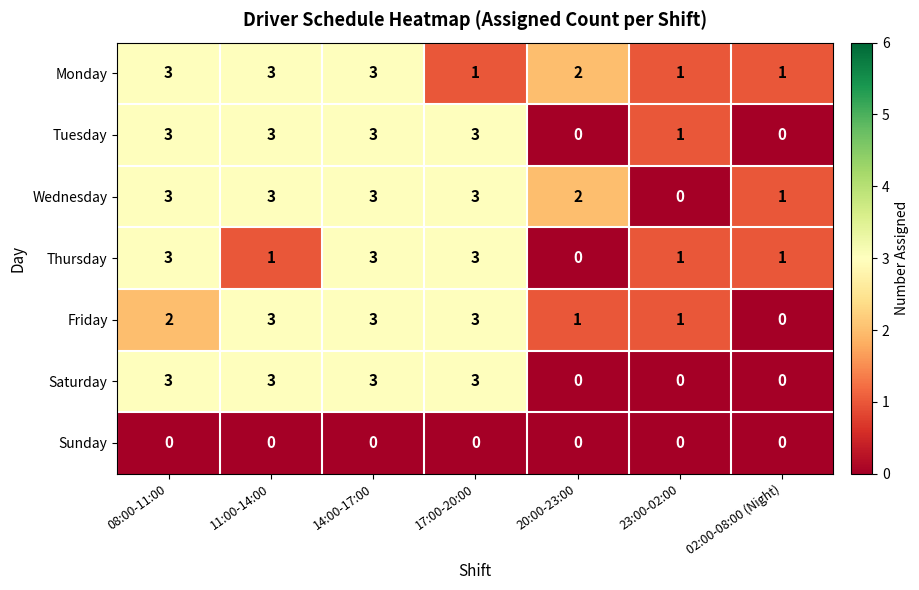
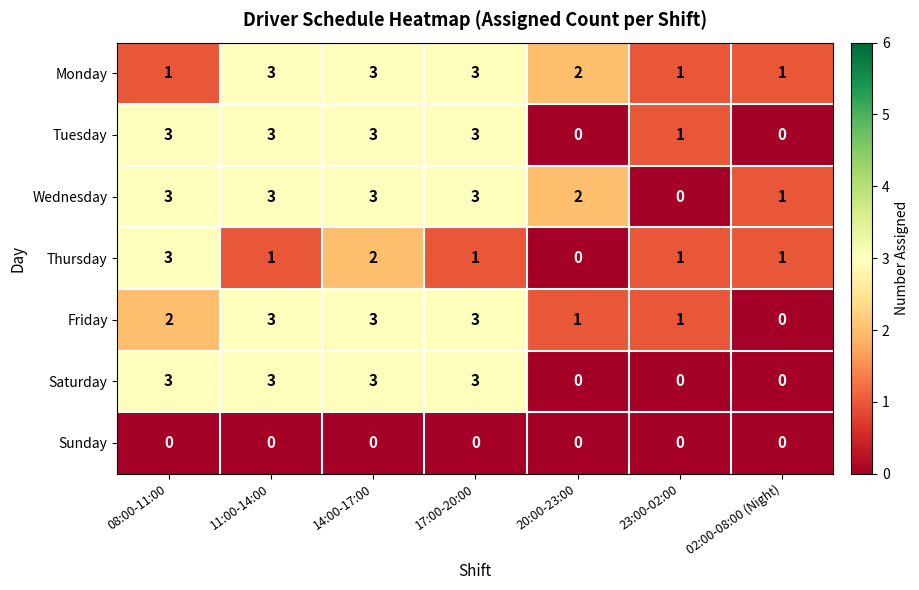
Monday, 08:00-11:00: 3 -> 1
Monday, 17:00-20:00: 1 -> 3
Thursday, 14:00-17:00: 3 -> 2
Thursday, 17:00-20:00: 3 -> 1
